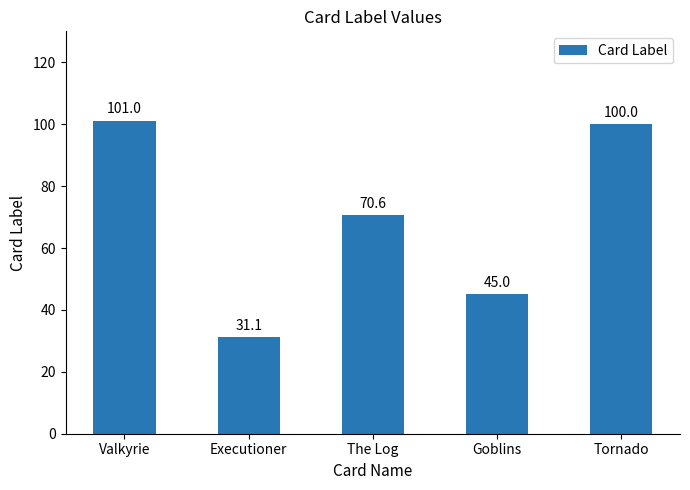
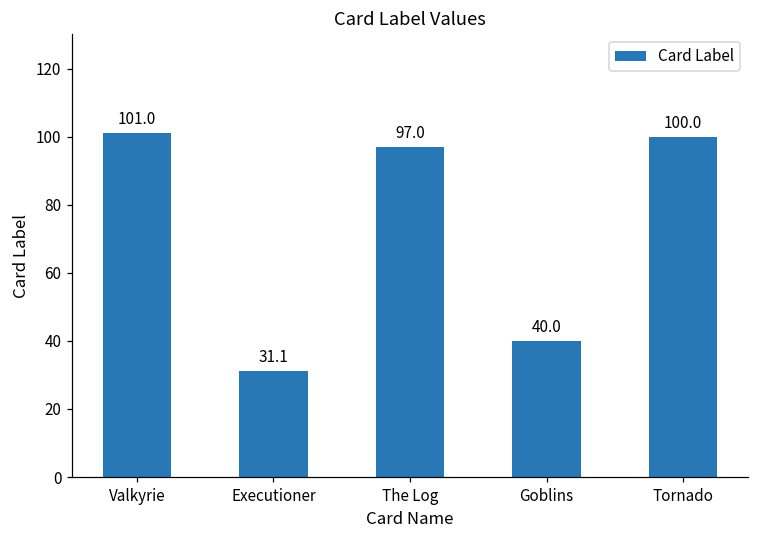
The Log: 70.6 -> 97.0
Goblins: 45.0 -> 40.0
